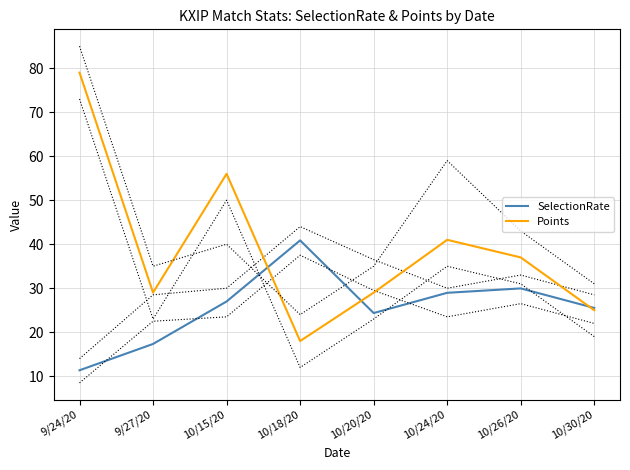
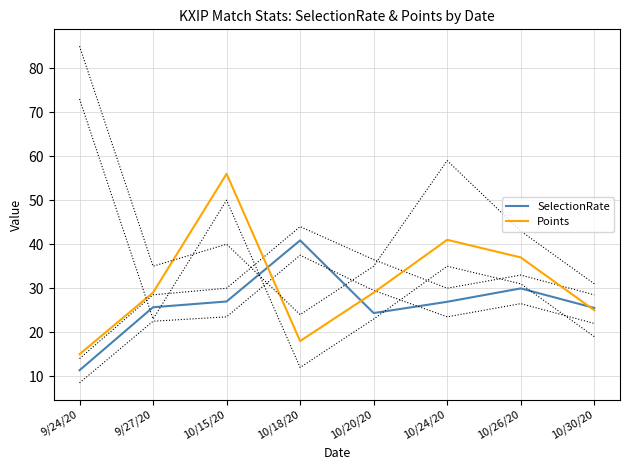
Points, 9/24/20: 79 -> 15
SelectionRate, 9/27/20: 17 -> 26
SelectionRate, 10/24/20: 29 -> 27
